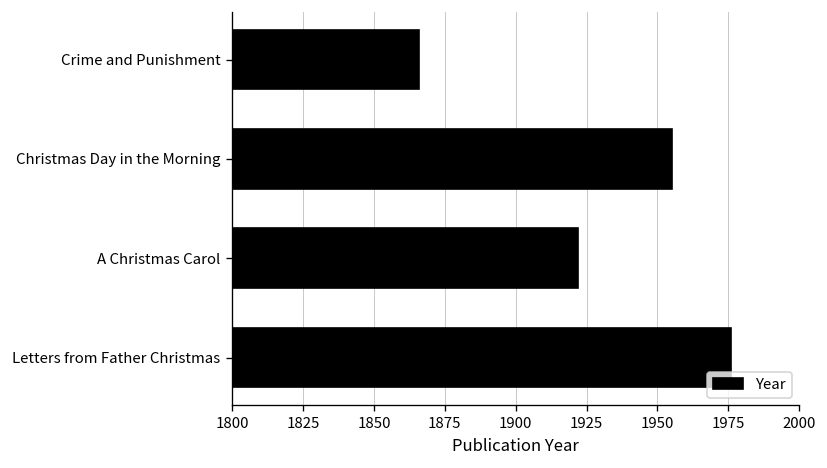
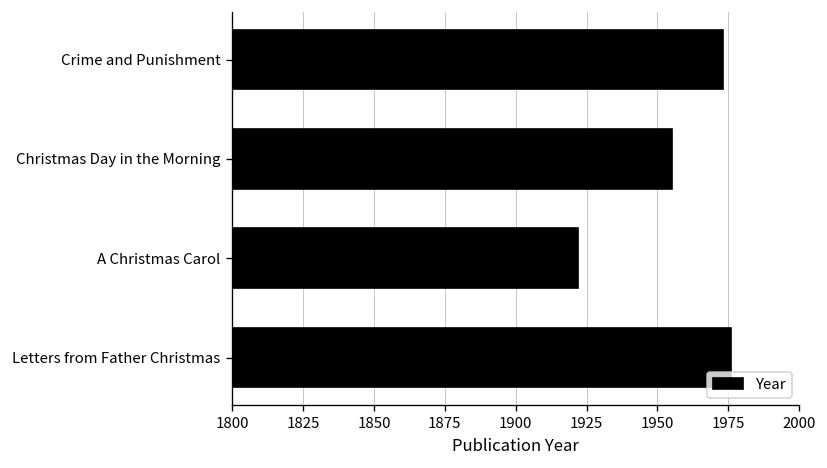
Crime and Punishment: 1866 -> 1973
